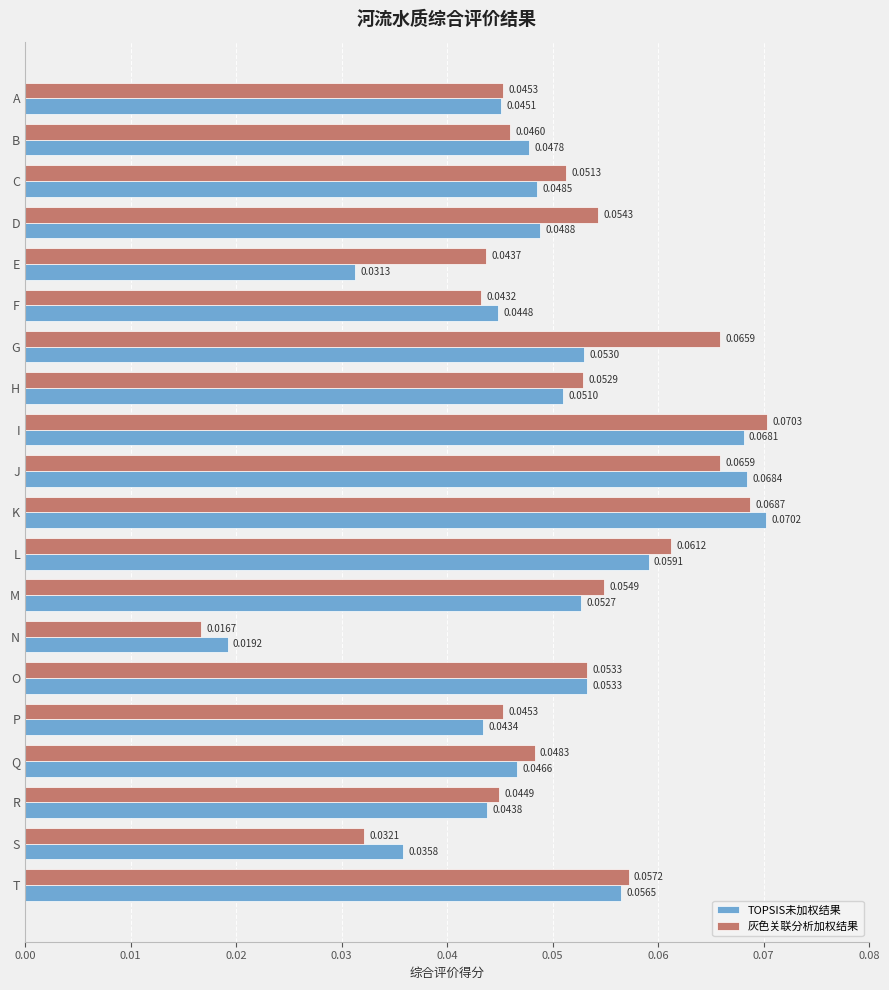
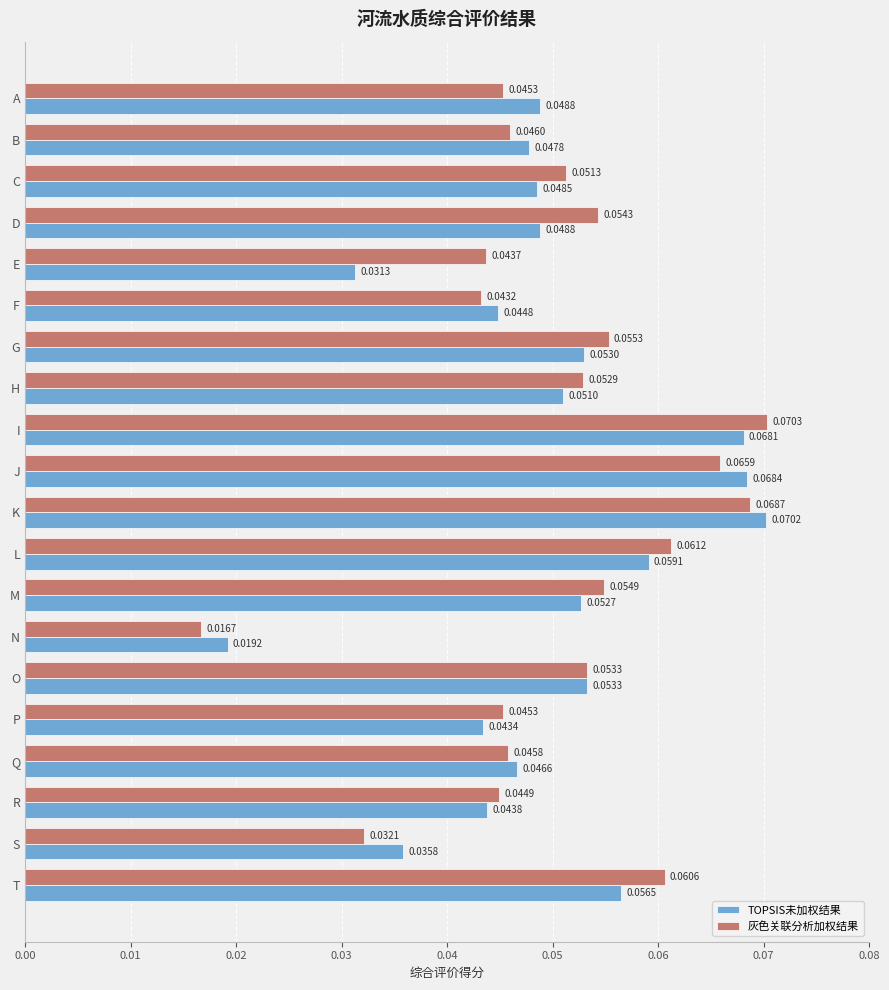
TOPSIS未加权结果, A: 0.0451 -> 0.0488
灰色关联分析加权结果, G: 0.0659 -> 0.0553
灰色关联分析加权结果, Q: 0.0483 -> 0.0458
灰色关联分析加权结果, T: 0.0572 -> 0.0606
